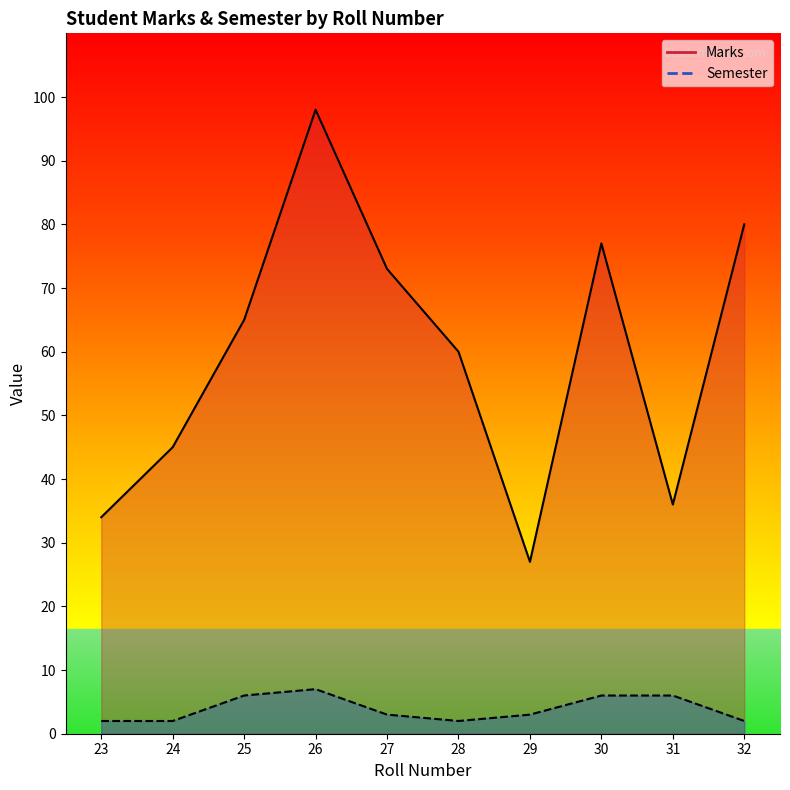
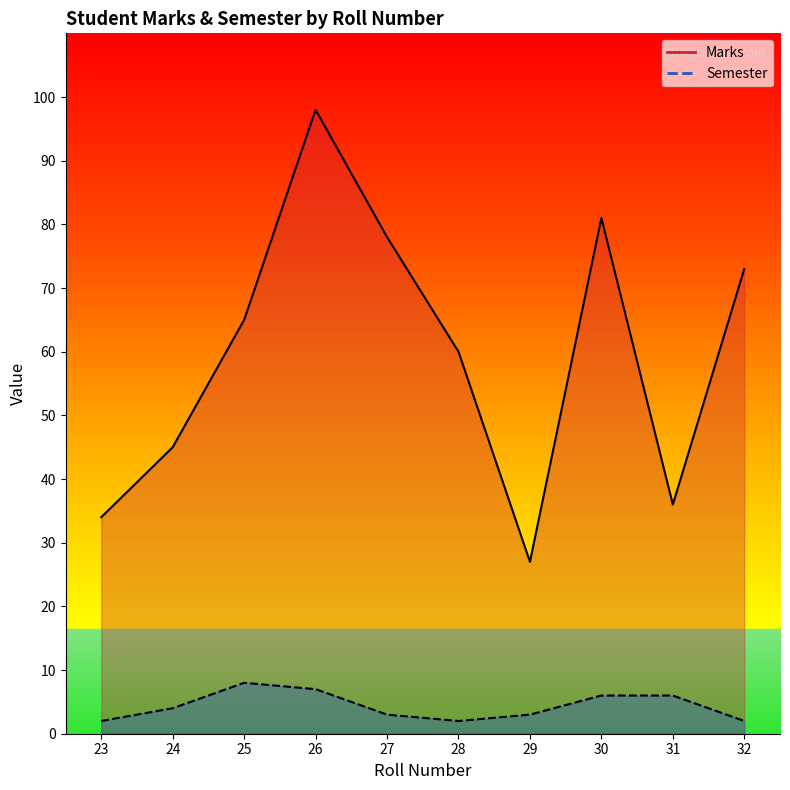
Semester, 24: 2 -> 4
Semester, 25: 6 -> 8
Marks, 27: 73 -> 78
Marks, 30: 77 -> 81
Marks, 32: 80 -> 73
